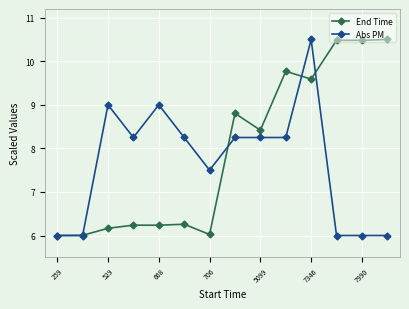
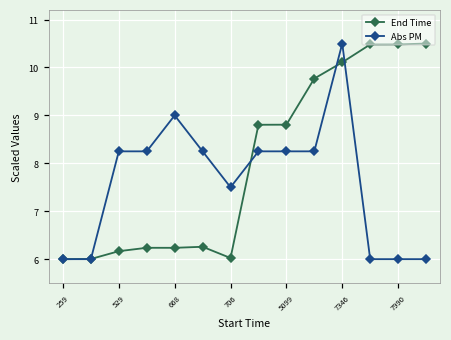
Abs PM, 529: 9.0 -> 8.3
End Time, 5099: 8.4 -> 8.8
End Time, 7346: 9.6 -> 10.1
